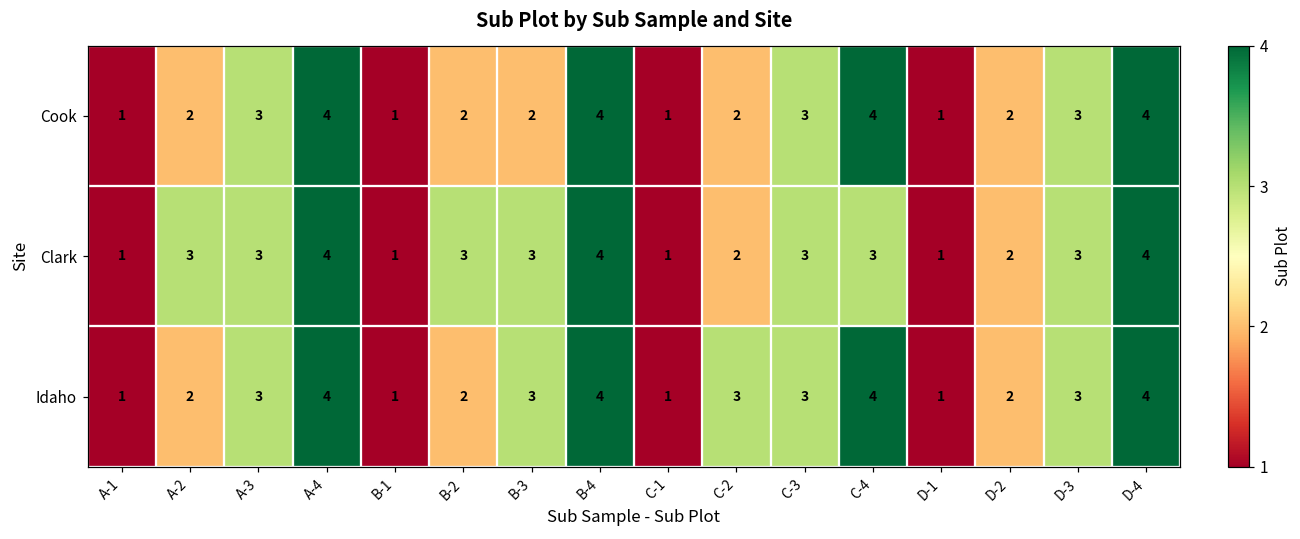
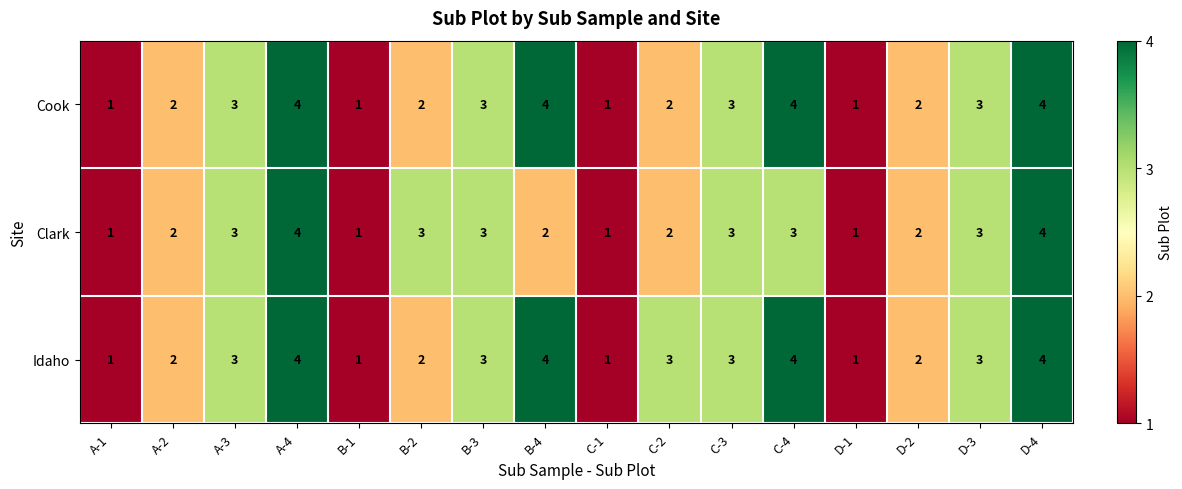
Cook, B-3: 2 -> 3
Clark, A-2: 3 -> 2
Clark, B-4: 4 -> 2
